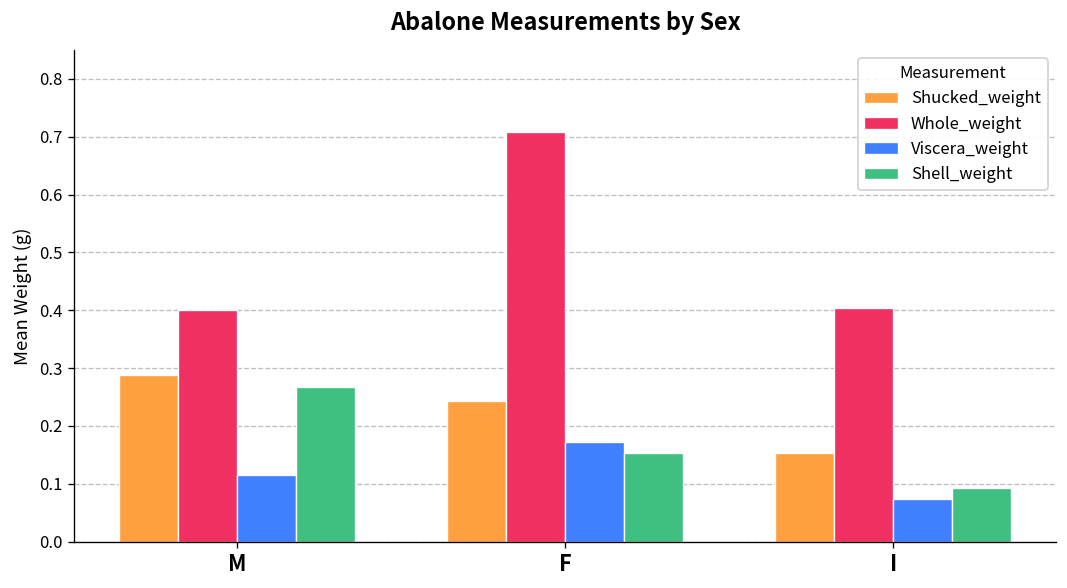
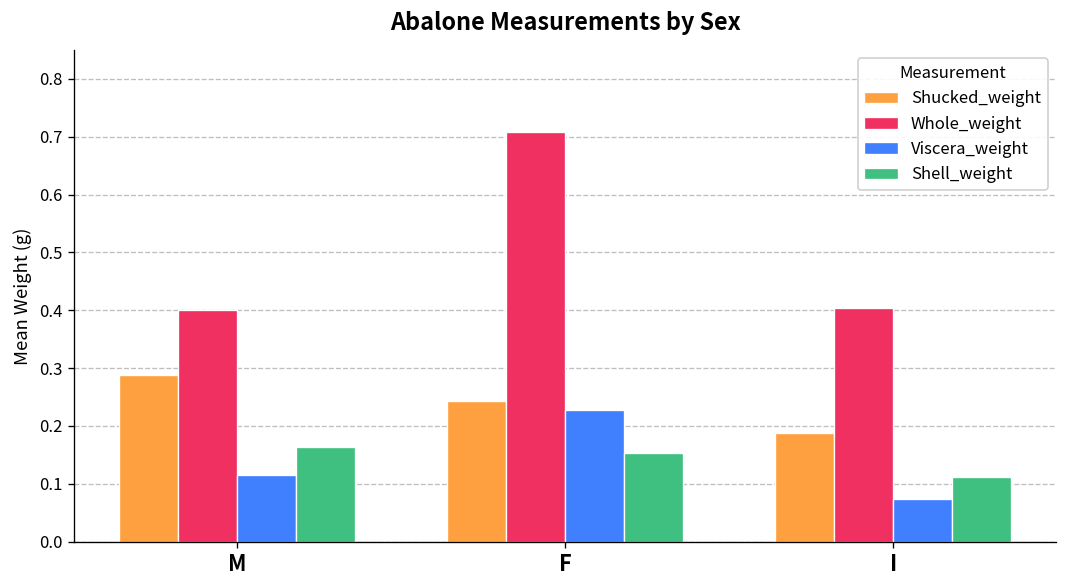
Shell_weight, M: 0.27 -> 0.16
Viscera_weight, F: 0.17 -> 0.23
Shucked_weight, I: 0.15 -> 0.19
Shell_weight, I: 0.09 -> 0.11
